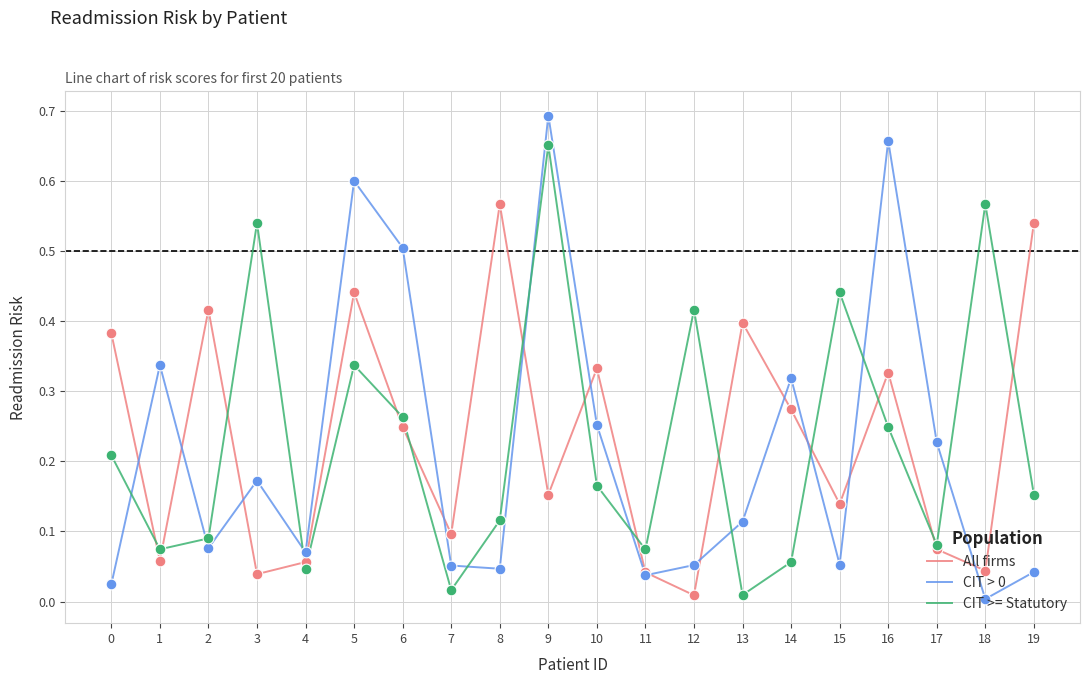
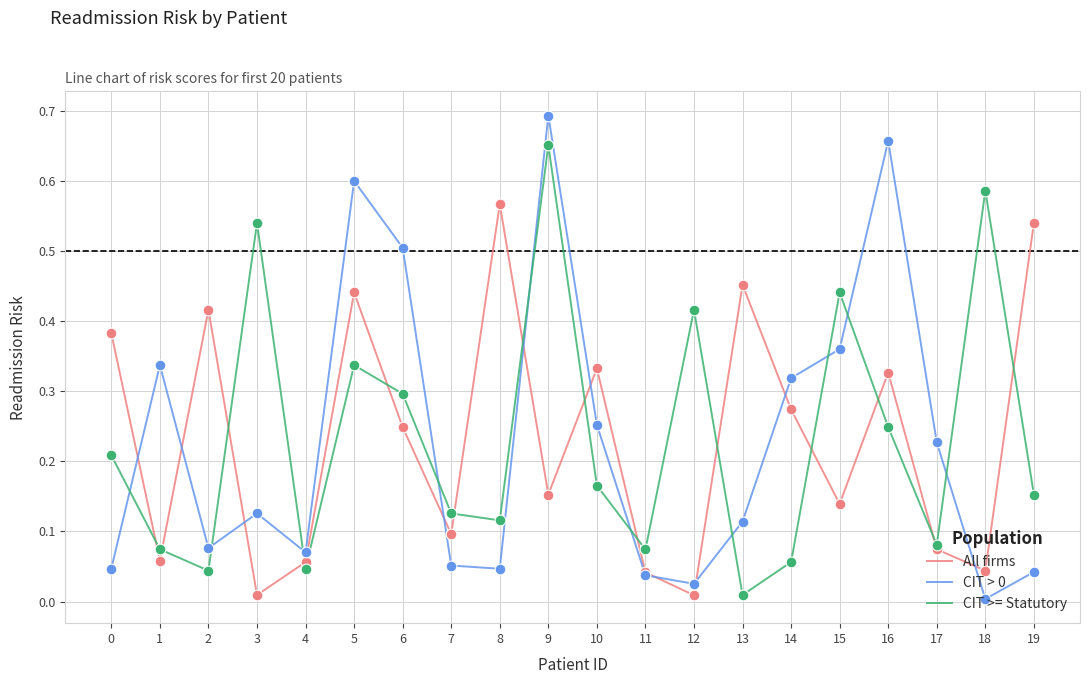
CIT > 0, 0: 0.02 -> 0.05
CIT >= Statutory, 2: 0.09 -> 0.04
All firms, 3: 0.04 -> 0.01
CIT > 0, 3: 0.17 -> 0.13
CIT >= Statutory, 6: 0.26 -> 0.30
CIT >= Statutory, 7: 0.02 -> 0.13
CIT > 0, 12: 0.05 -> 0.03
All firms, 13: 0.40 -> 0.45
CIT > 0, 15: 0.05 -> 0.36
CIT >= Statutory, 18: 0.57 -> 0.59
